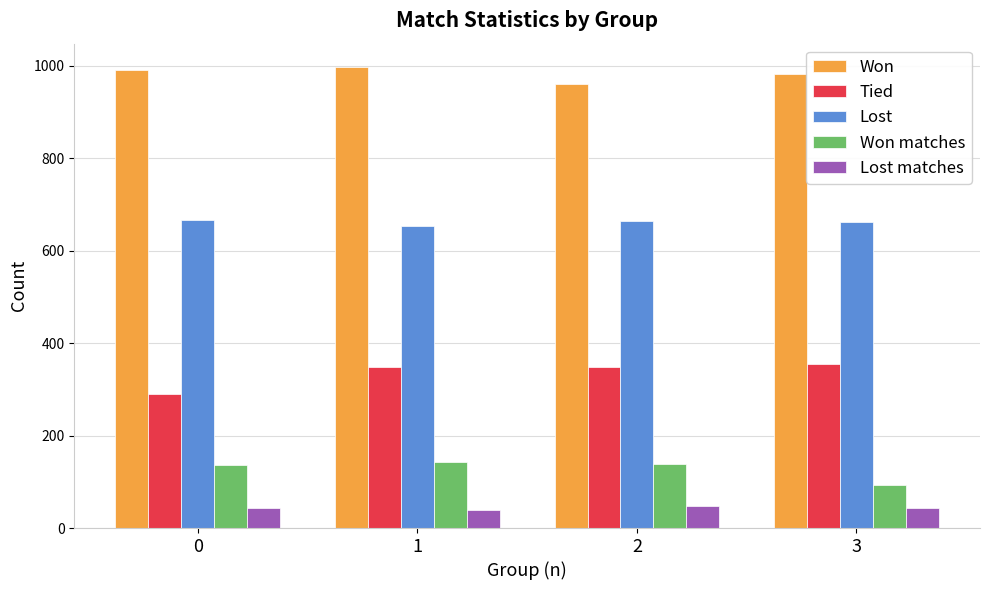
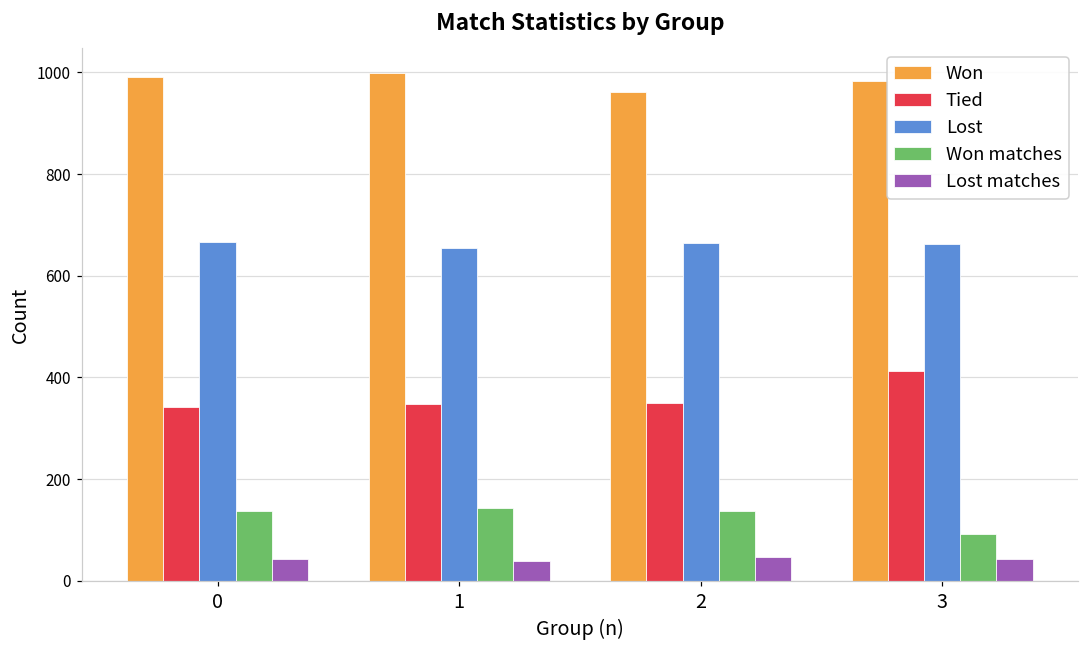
Tied, 0: 290 -> 340
Tied, 3: 350 -> 410
